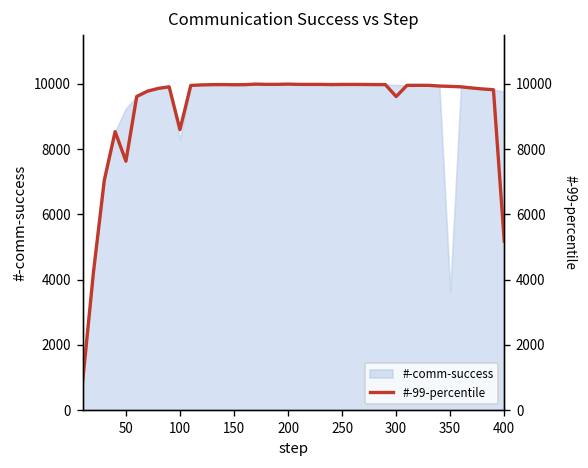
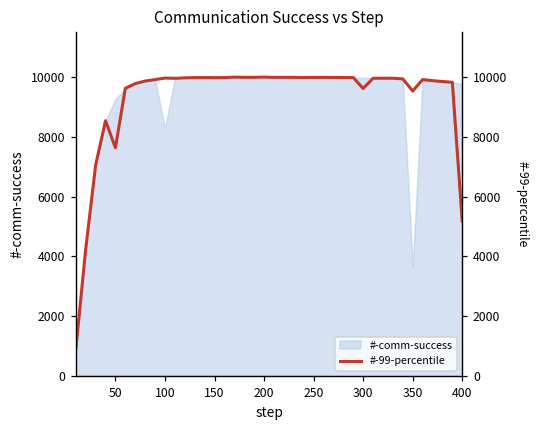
#-99-percentile, 100: 8600 -> 10000
#-99-percentile, 350: 9900 -> 9500
